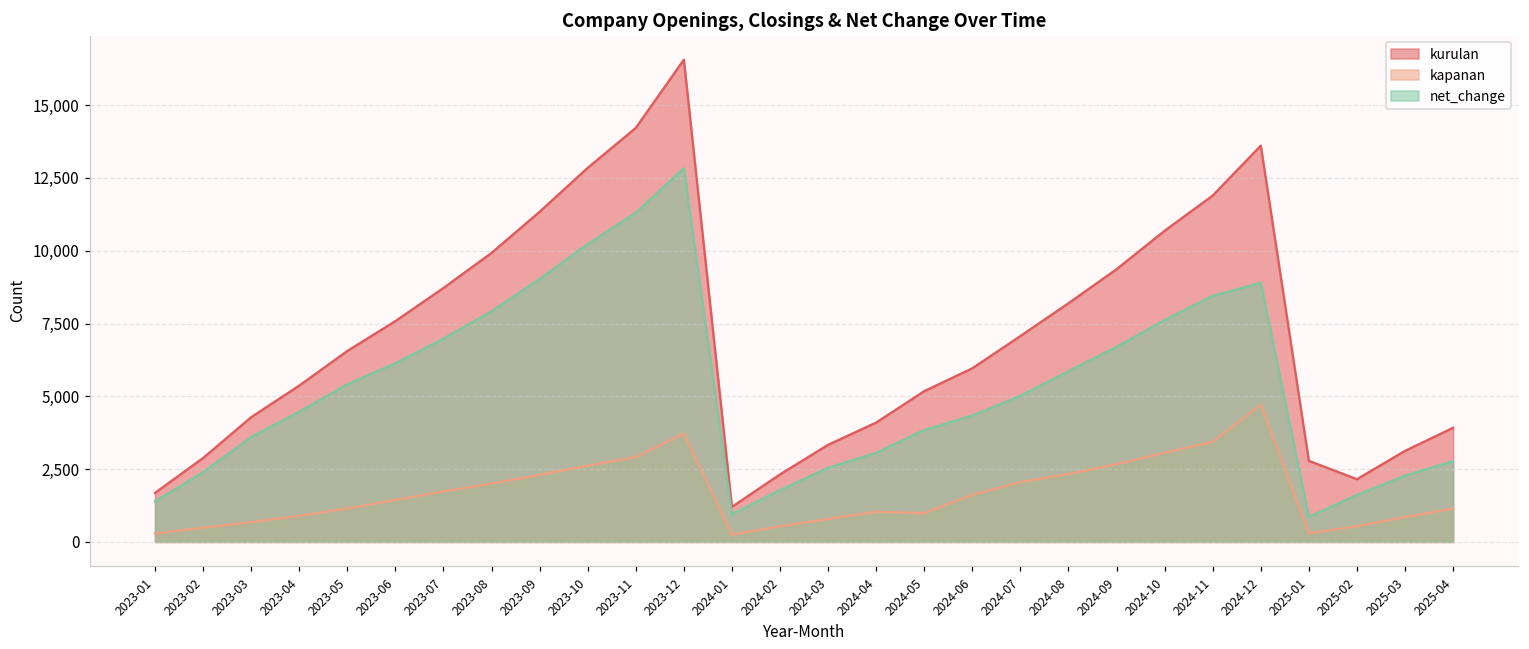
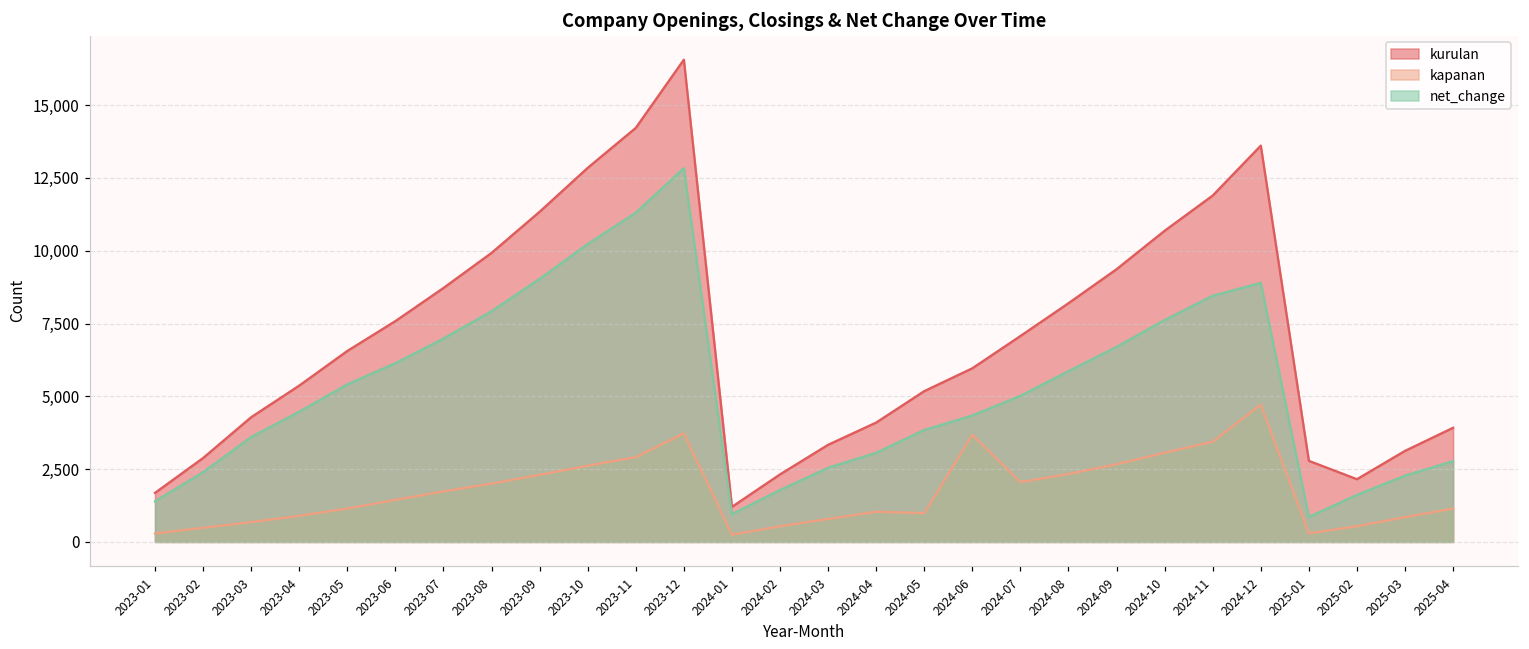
kapanan, 2024-06: 1,600 -> 3,700
